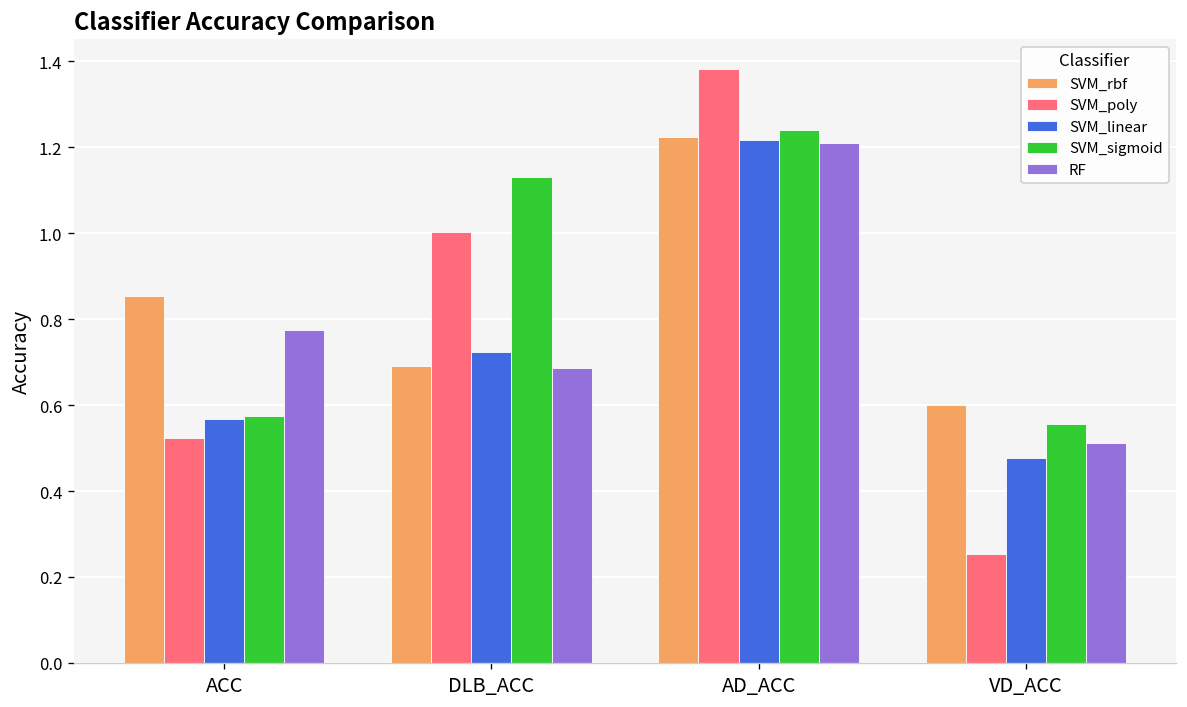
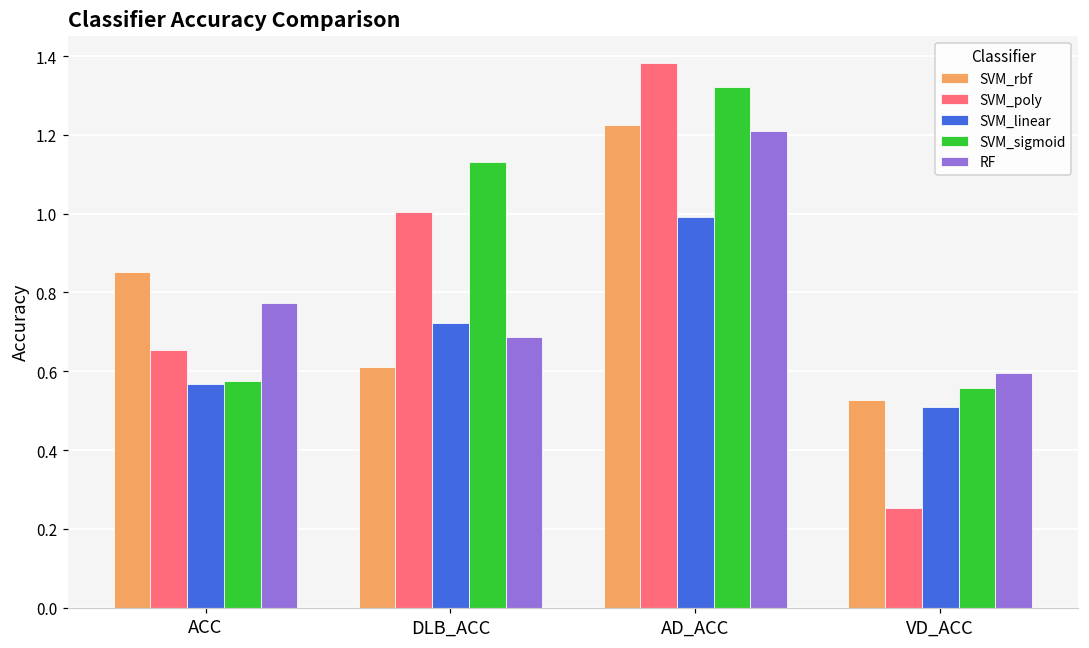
SVM_poly, ACC: 0.52 -> 0.65
SVM_rbf, DLB_ACC: 0.69 -> 0.61
SVM_linear, AD_ACC: 1.22 -> 0.99
SVM_sigmoid, AD_ACC: 1.24 -> 1.32
SVM_rbf, VD_ACC: 0.60 -> 0.53
SVM_linear, VD_ACC: 0.48 -> 0.51
RF, VD_ACC: 0.51 -> 0.60
